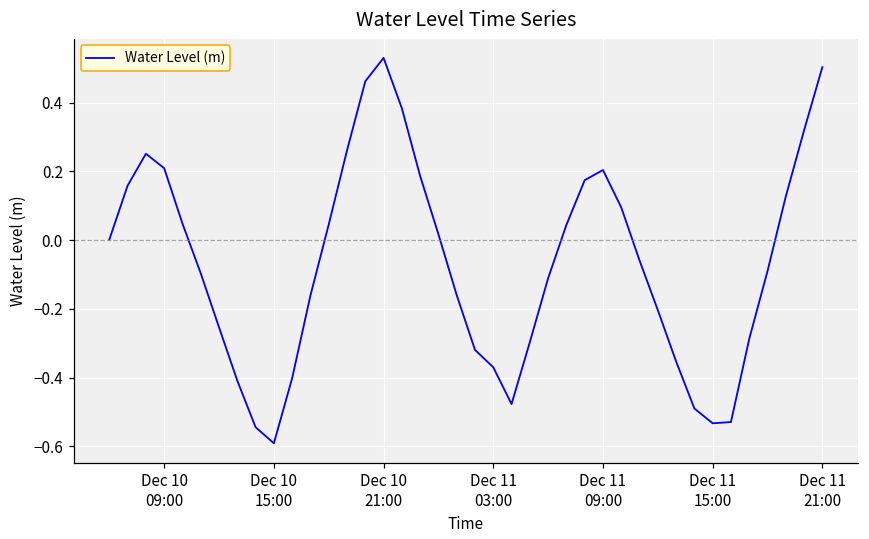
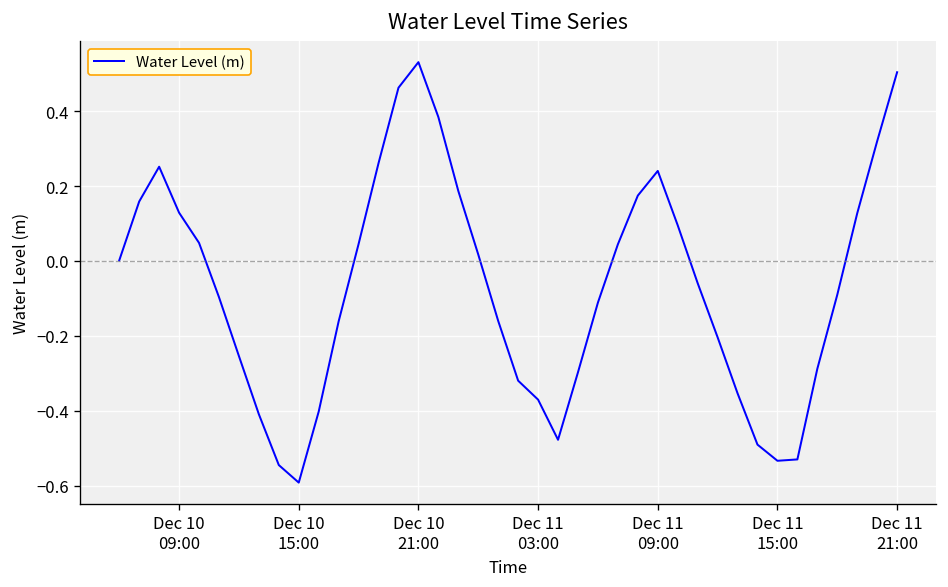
Dec 10 09:00: 0.21 -> 0.13
Dec 11 09:00: 0.20 -> 0.24
